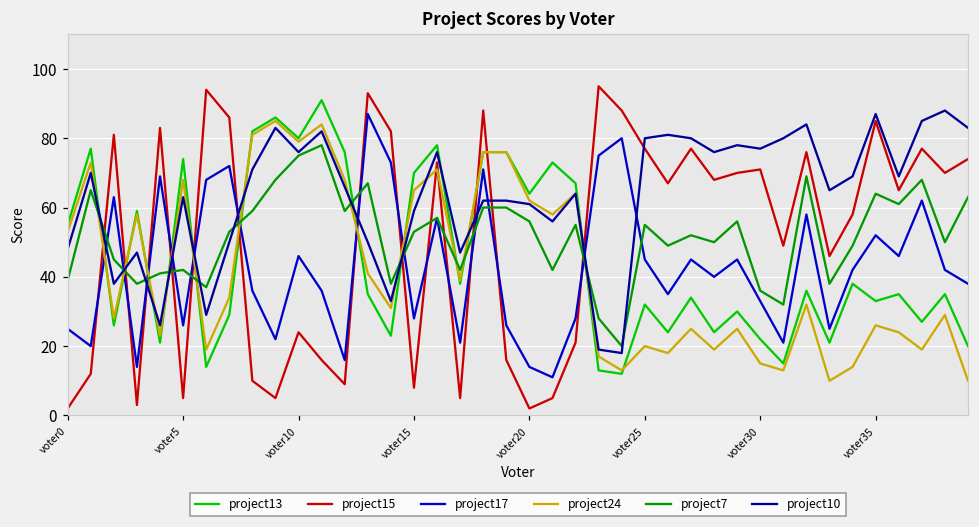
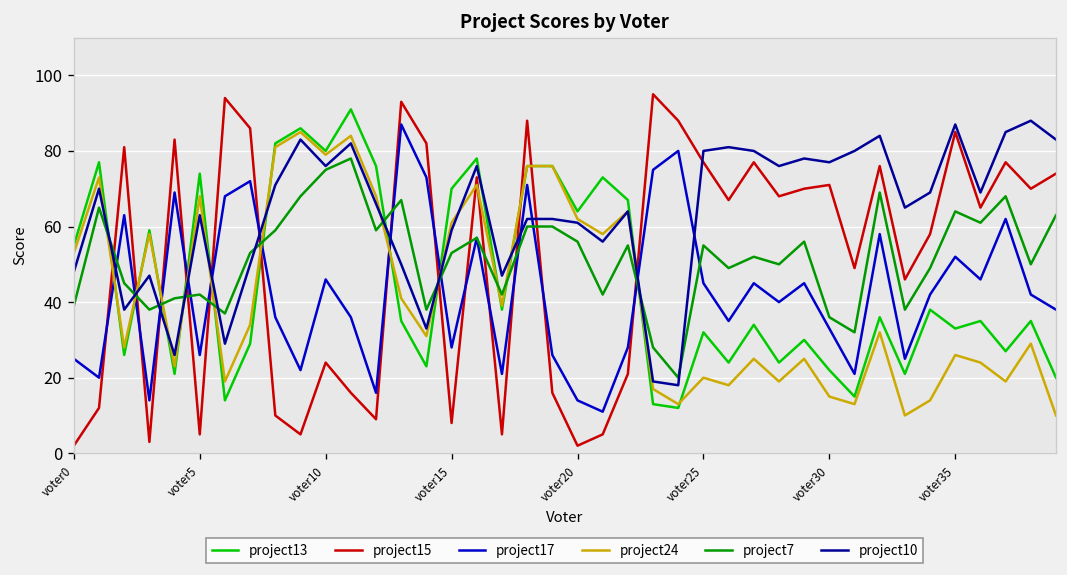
project24, voter15: 65 -> 61
